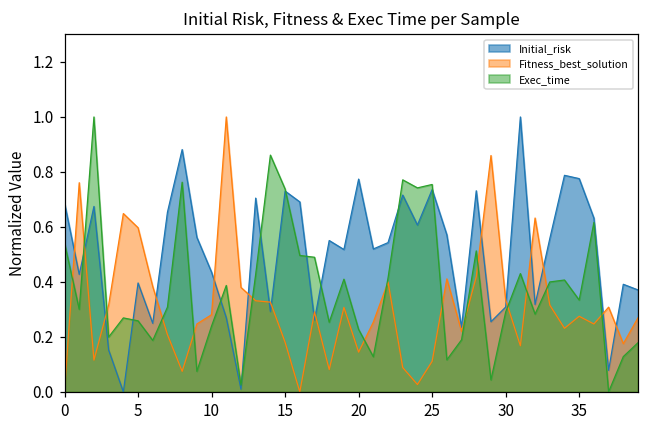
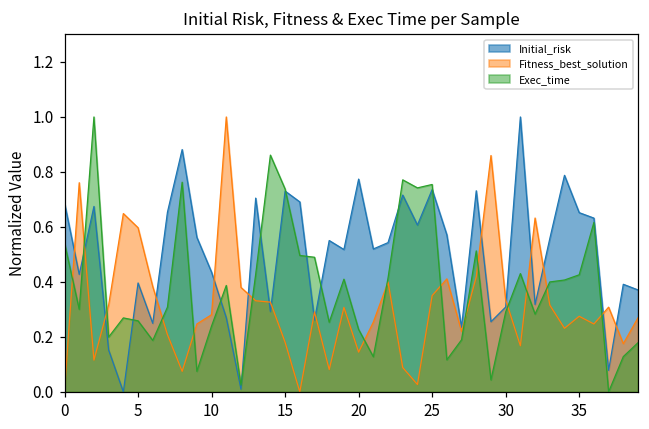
Fitness_best_solution, 25: 0.11 -> 0.35
Initial_risk, 35: 0.78 -> 0.65
Exec_time, 35: 0.33 -> 0.43
